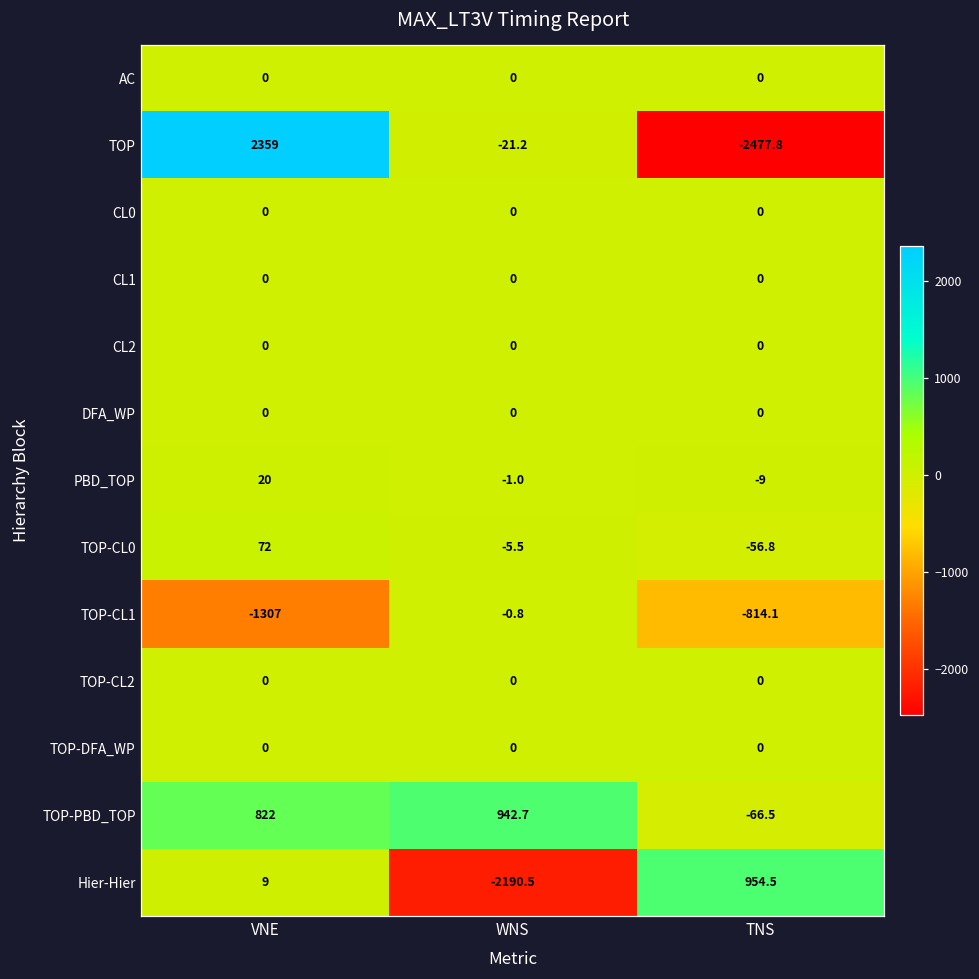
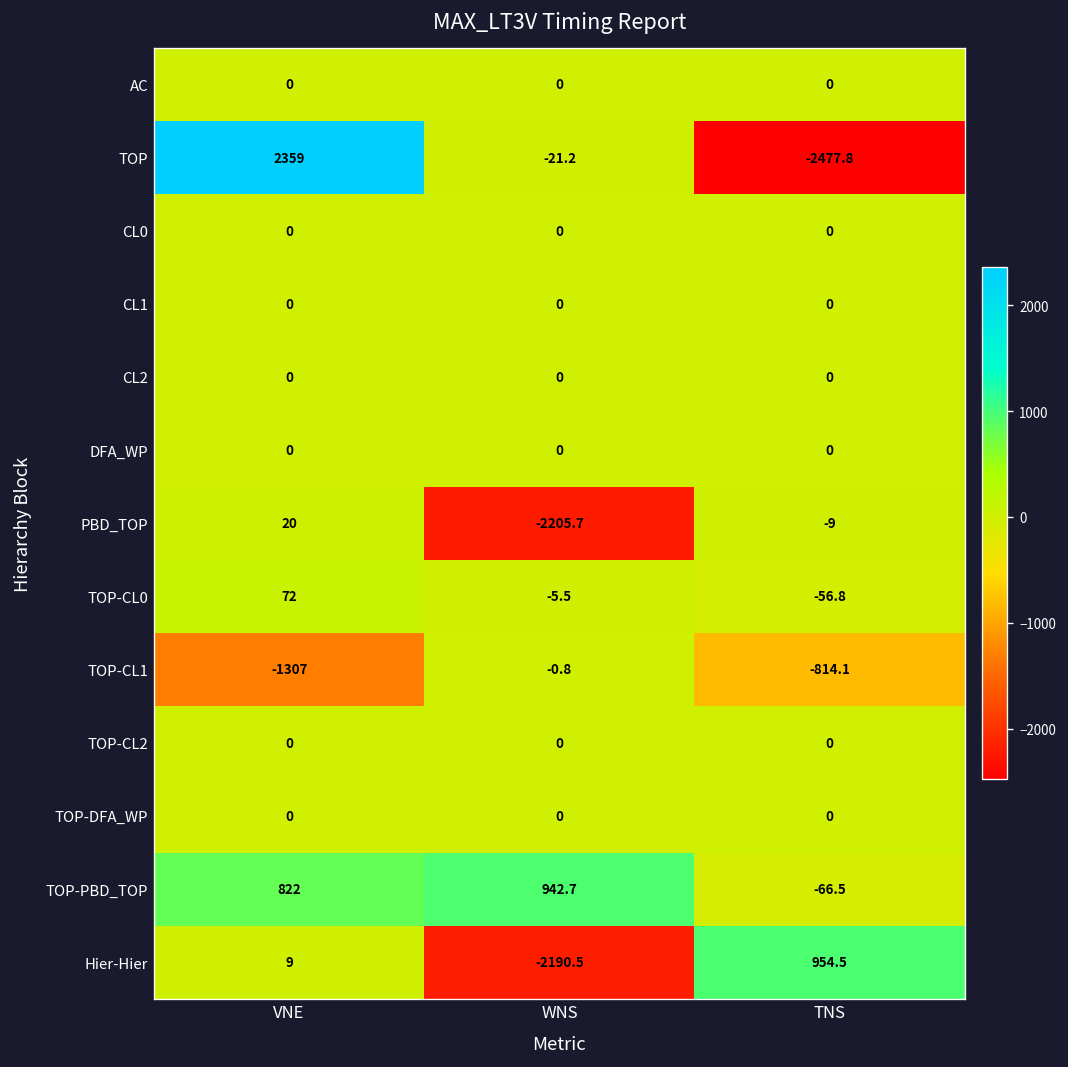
PBD_TOP, WNS: -1.0 -> -2205.7
